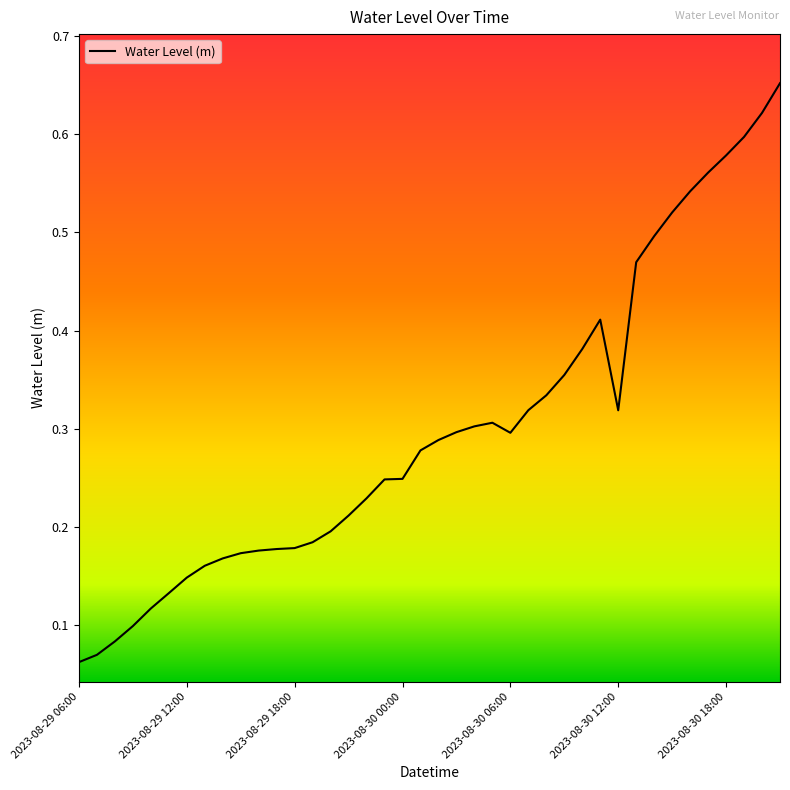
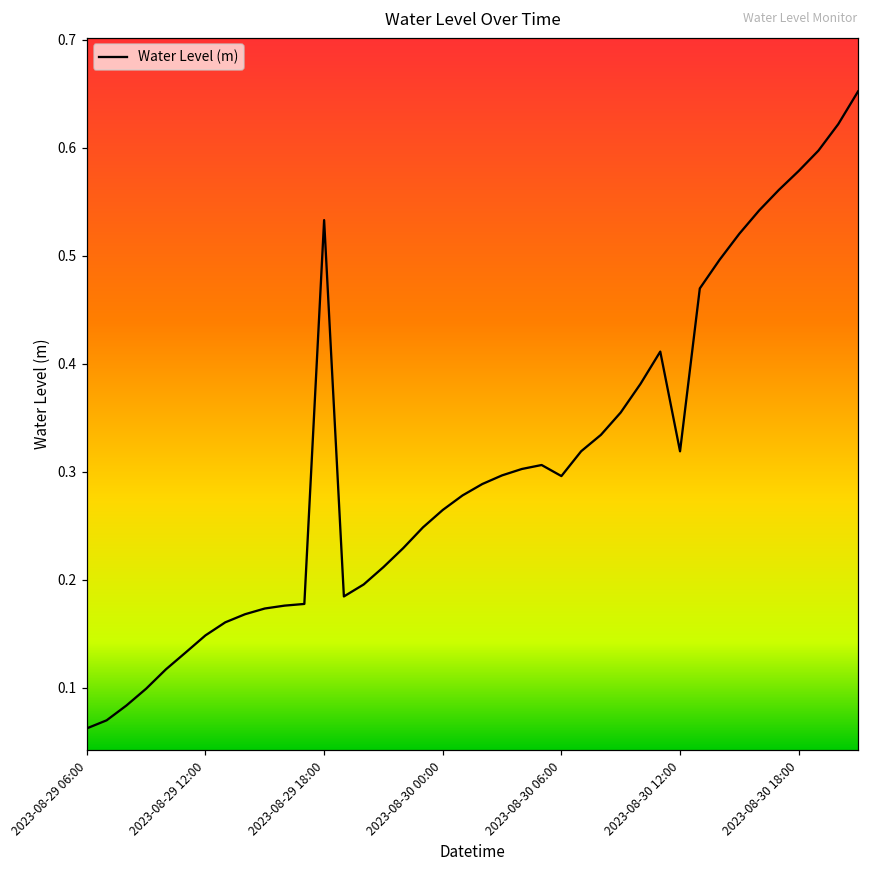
2023-08-29 18:00: 0.18 -> 0.53
2023-08-30 00:00: 0.25 -> 0.26
